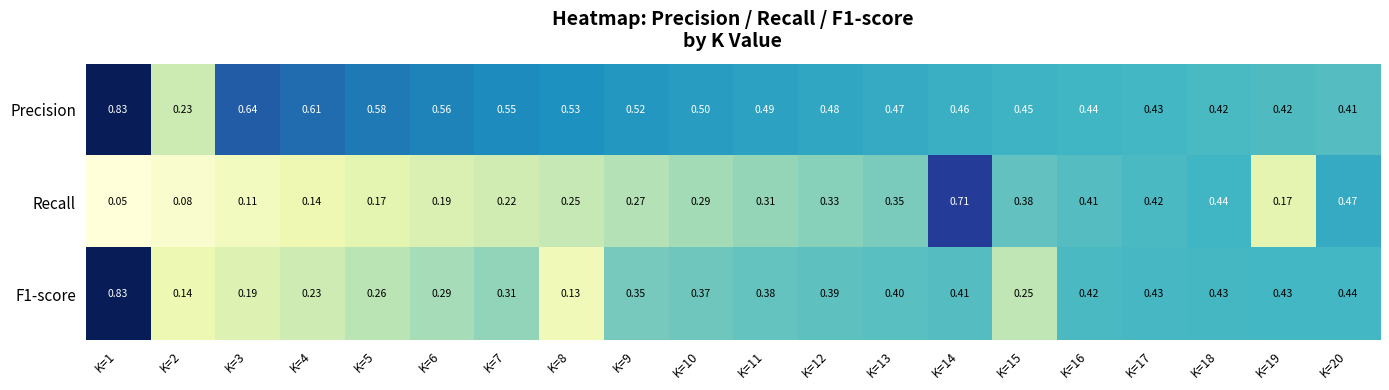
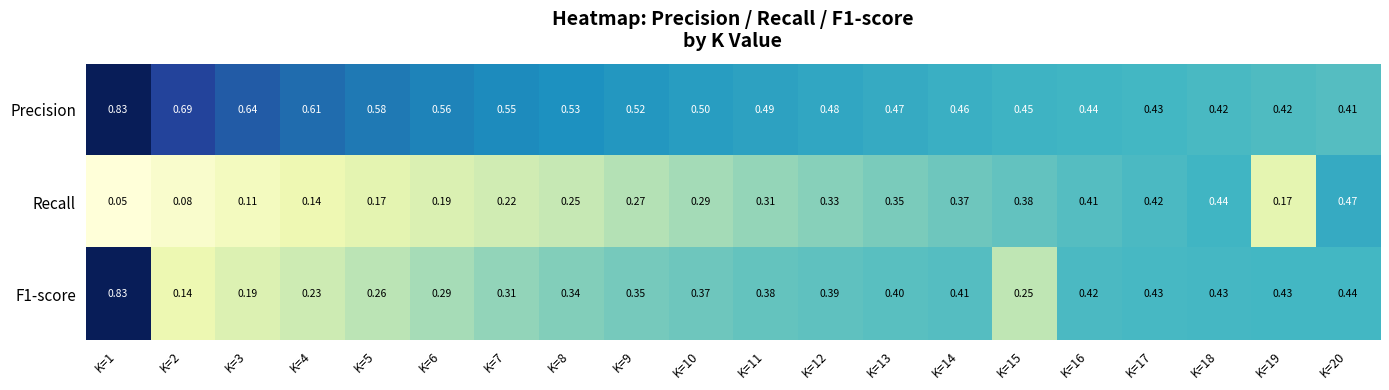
Precision, K=2: 0.23 -> 0.69
Recall, K=14: 0.71 -> 0.37
F1-score, K=8: 0.13 -> 0.34
